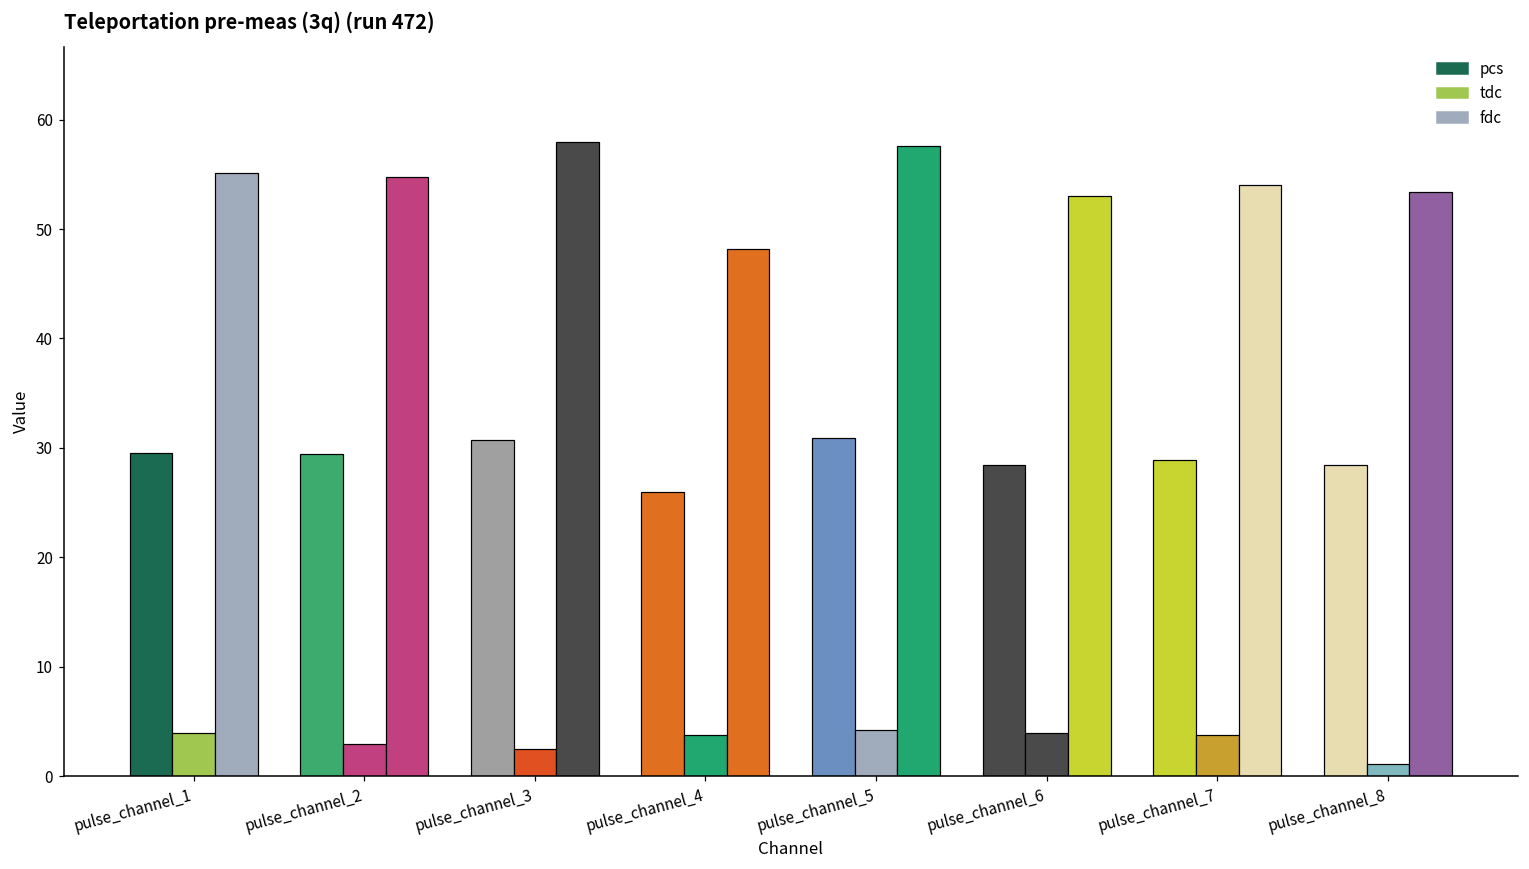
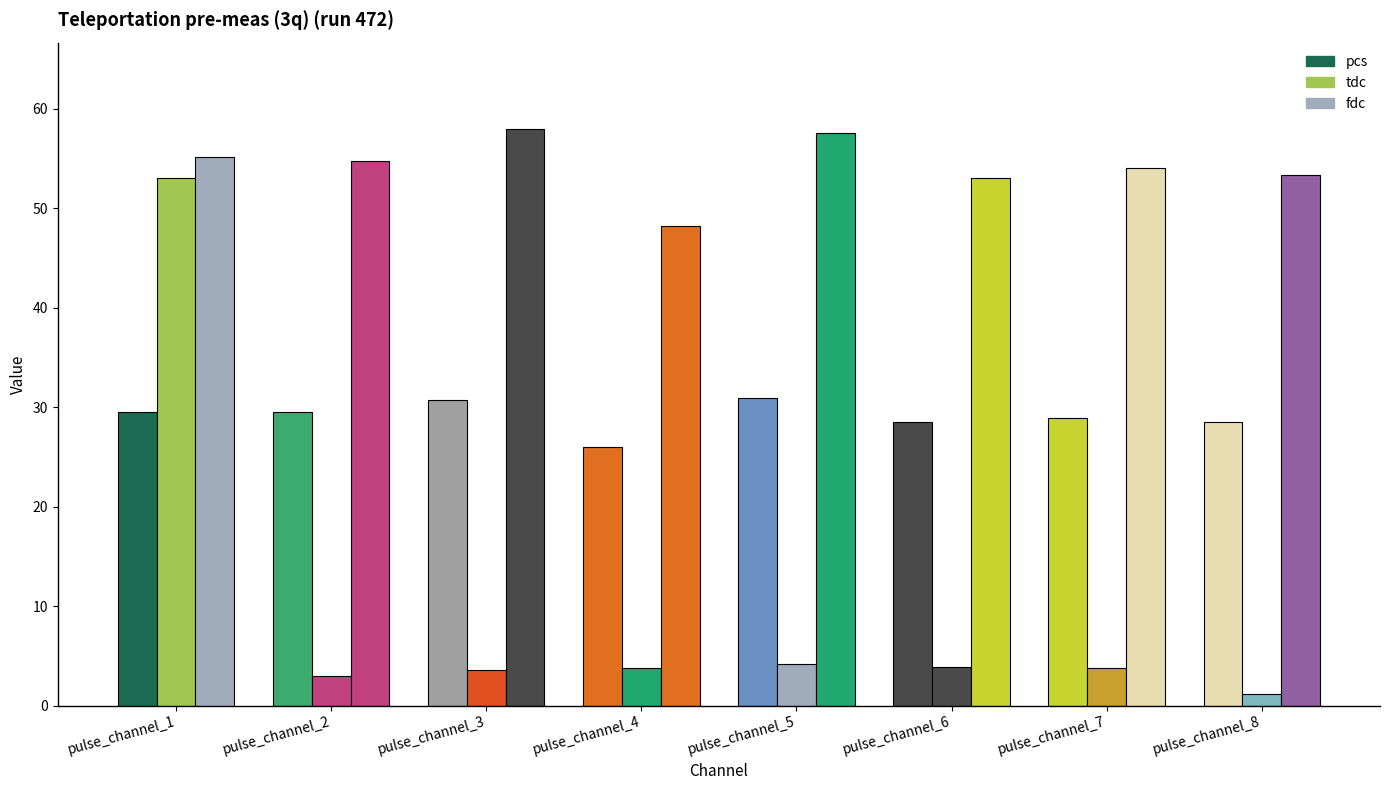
pulse_channel_1: 4 -> 53
pulse_channel_3: 3 -> 4
